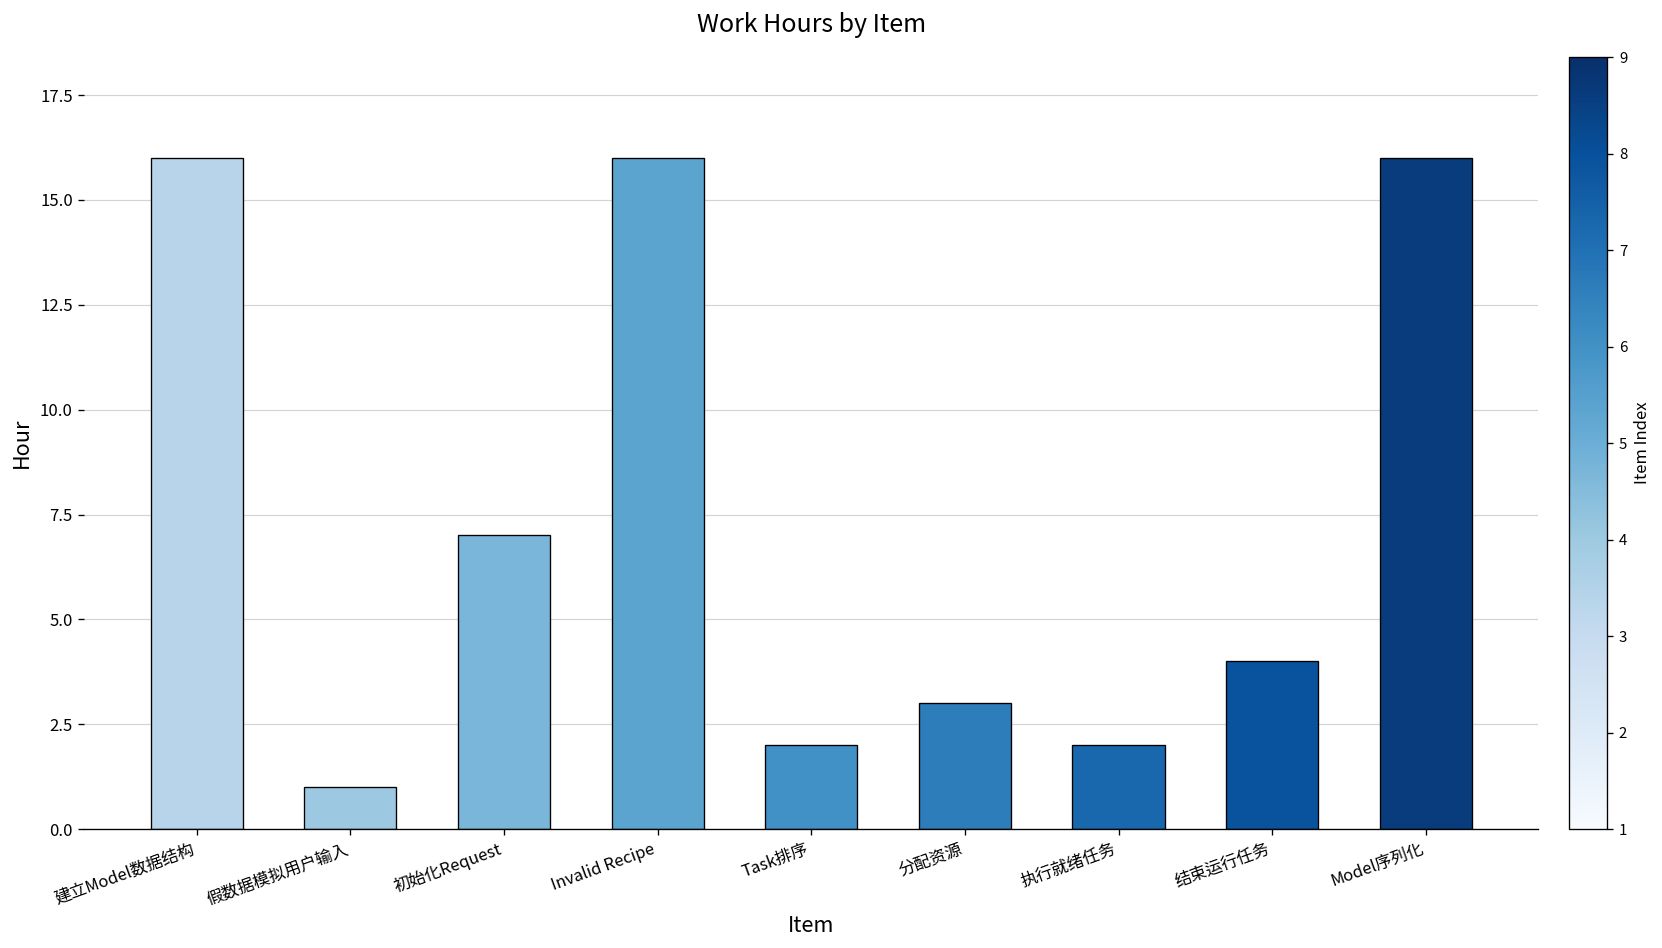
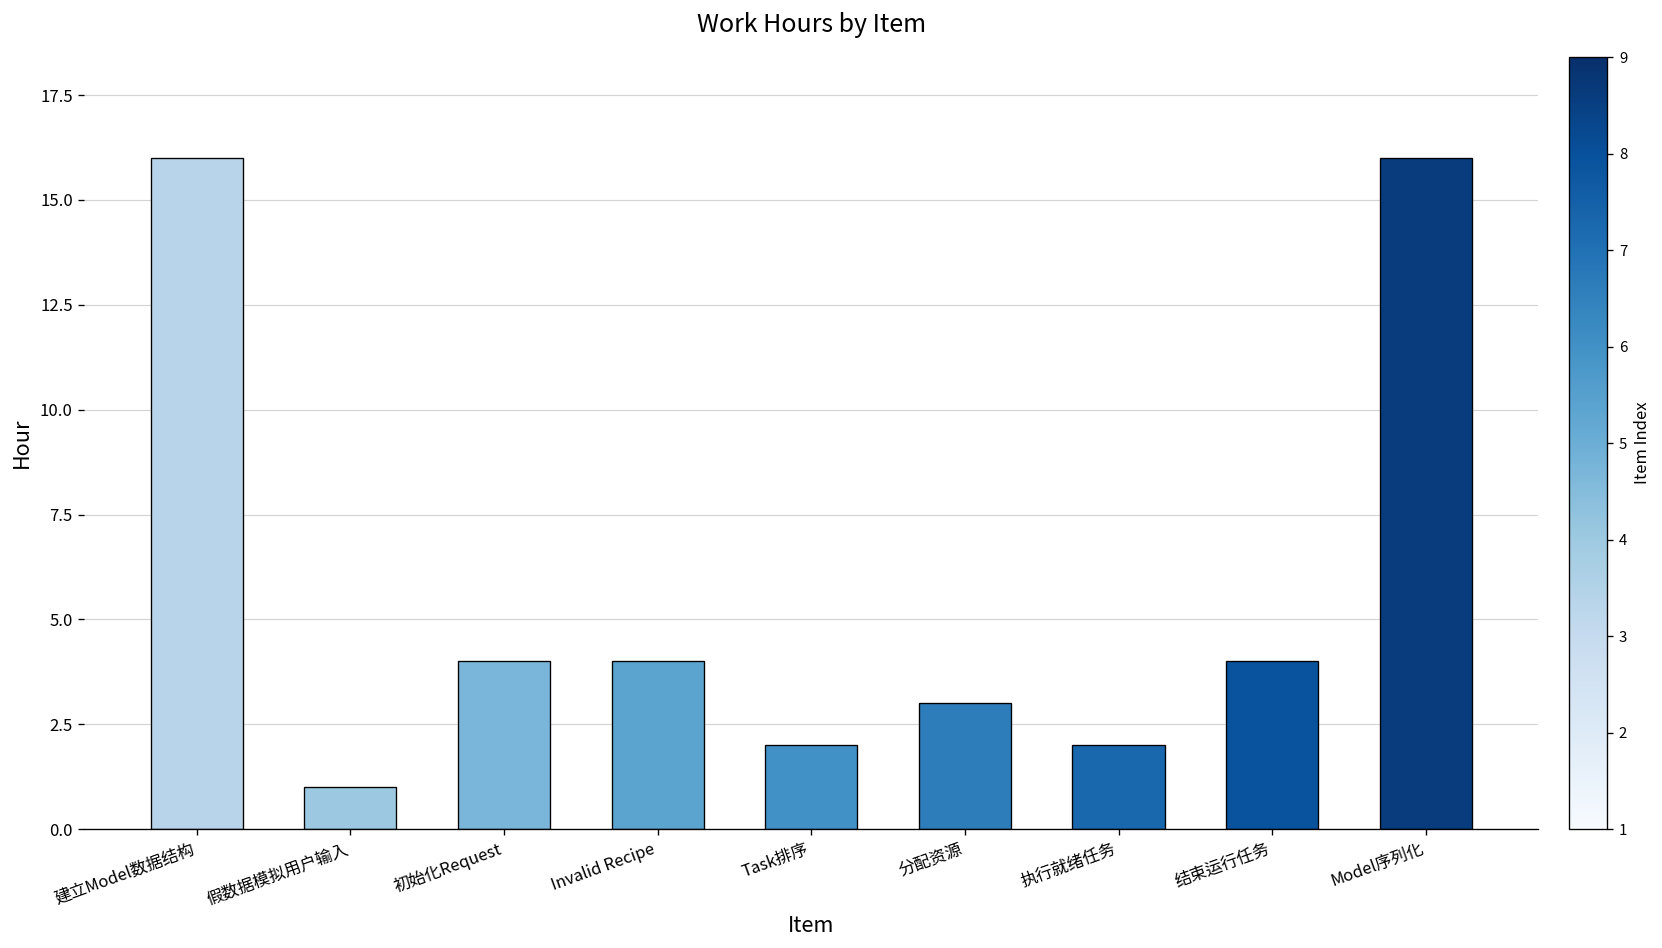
初始化Request: 7 -> 4
Invalid Recipe: 16 -> 4
